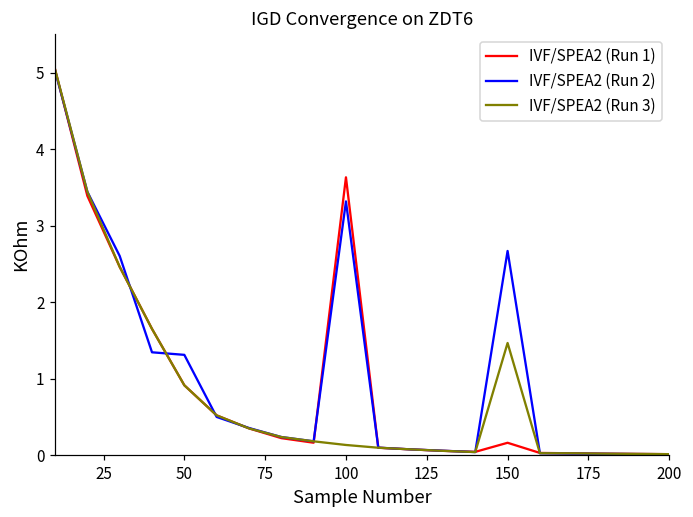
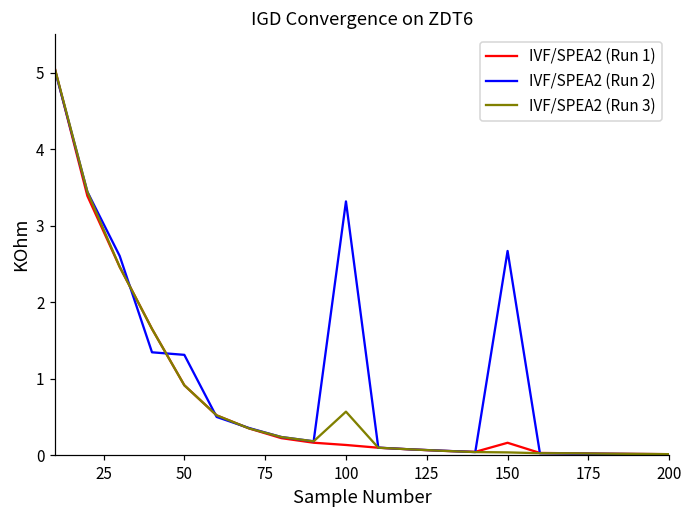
IVF/SPEA2 (Run 1), 100: 3.6 -> 0.1
IVF/SPEA2 (Run 3), 100: 0.1 -> 0.6
IVF/SPEA2 (Run 3), 150: 1.5 -> 0.0
